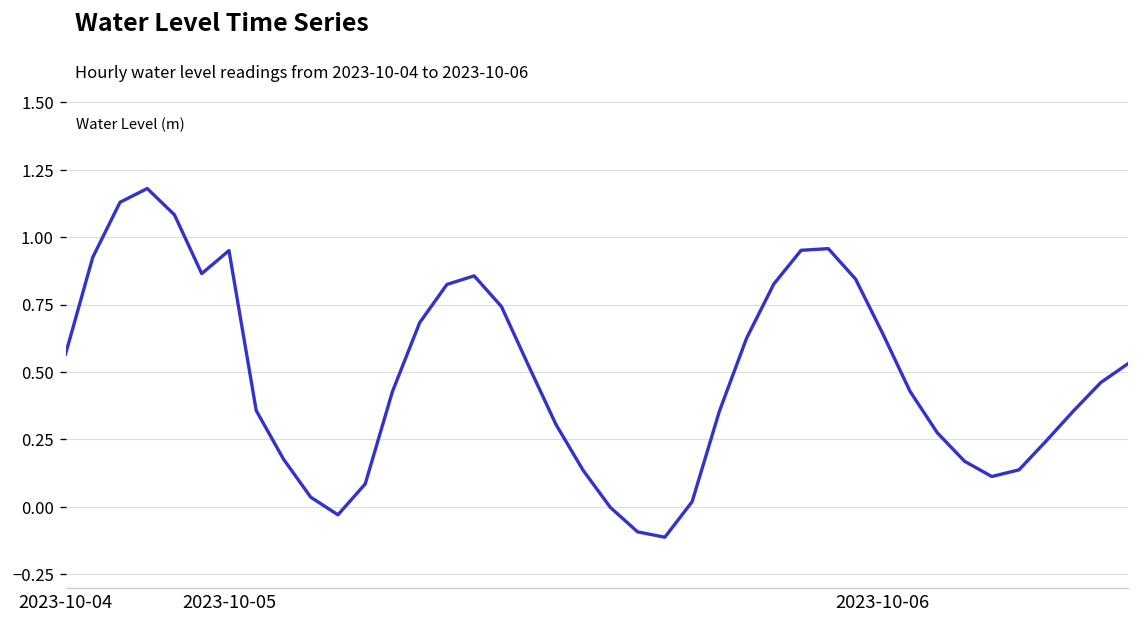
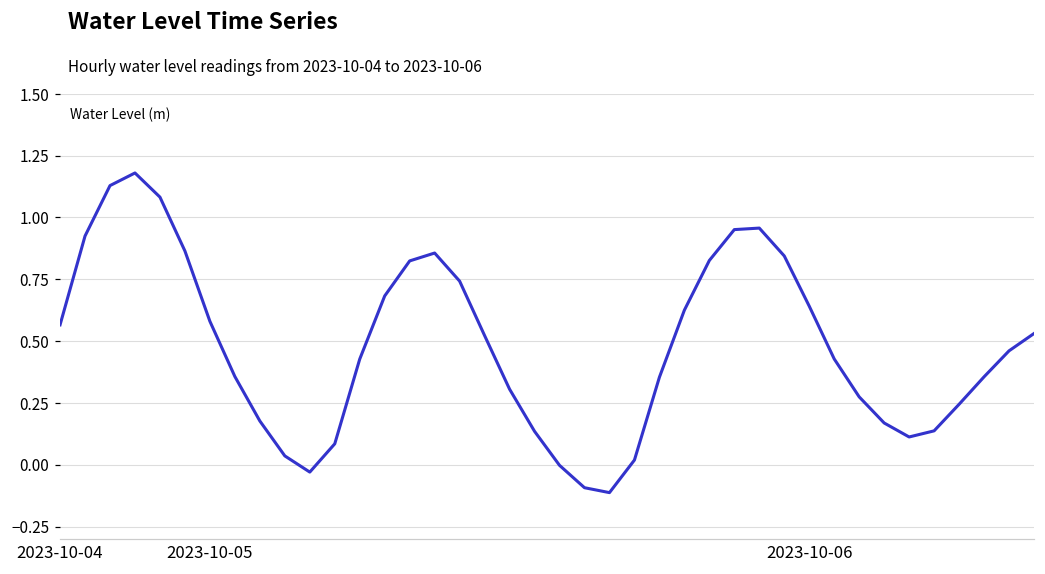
2023-10-05: 0.95 -> 0.58
